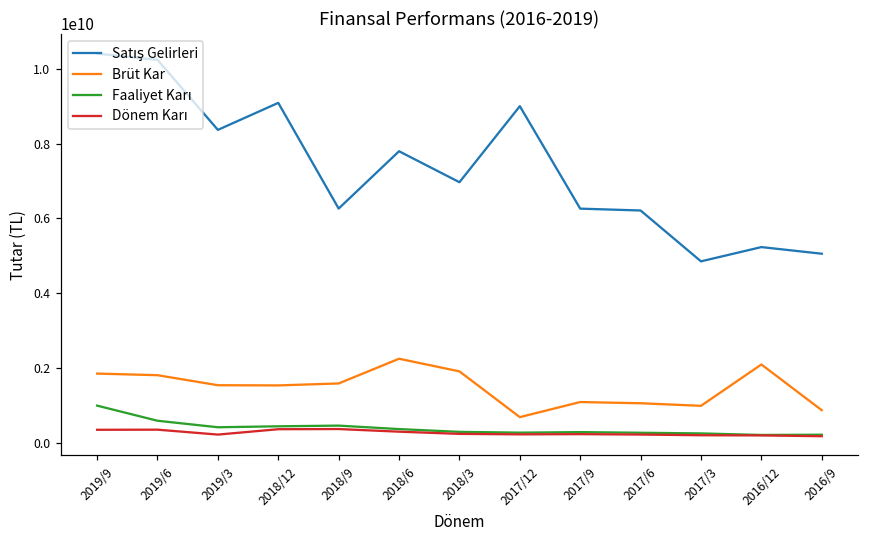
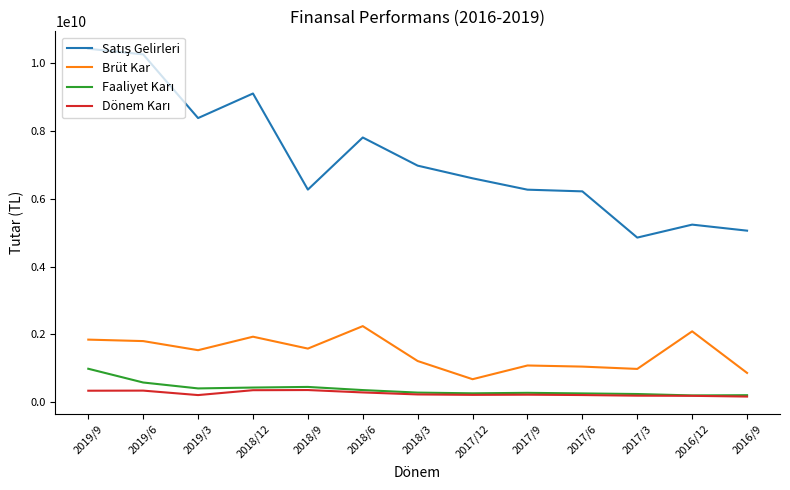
Brüt Kar, 2018/12: 1500000000 -> 1900000000
Brüt Kar, 2018/3: 1900000000 -> 1200000000
Satış Gelirleri, 2017/12: 9000000000 -> 6600000000
